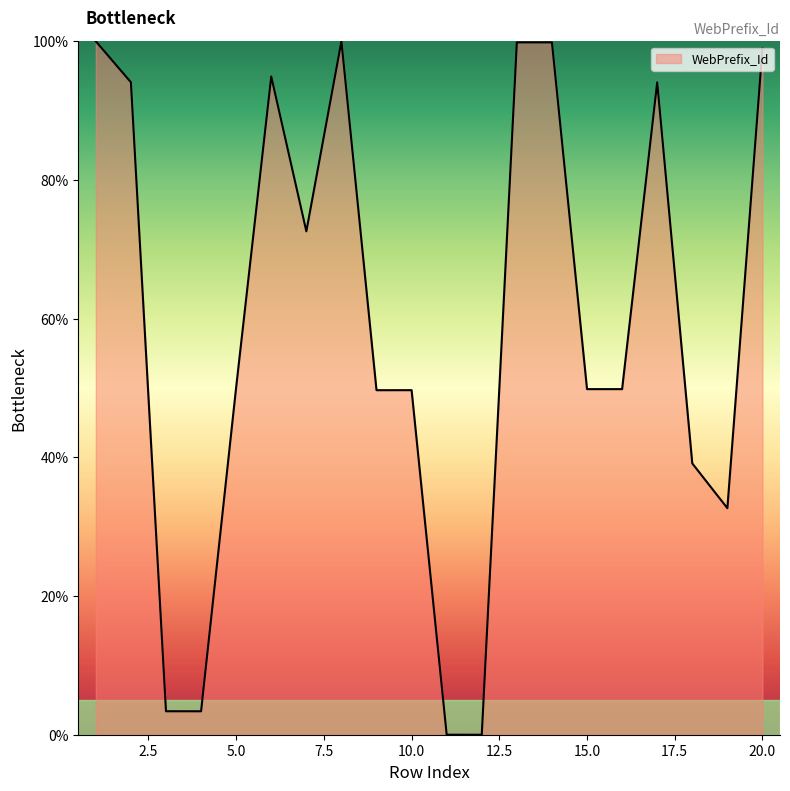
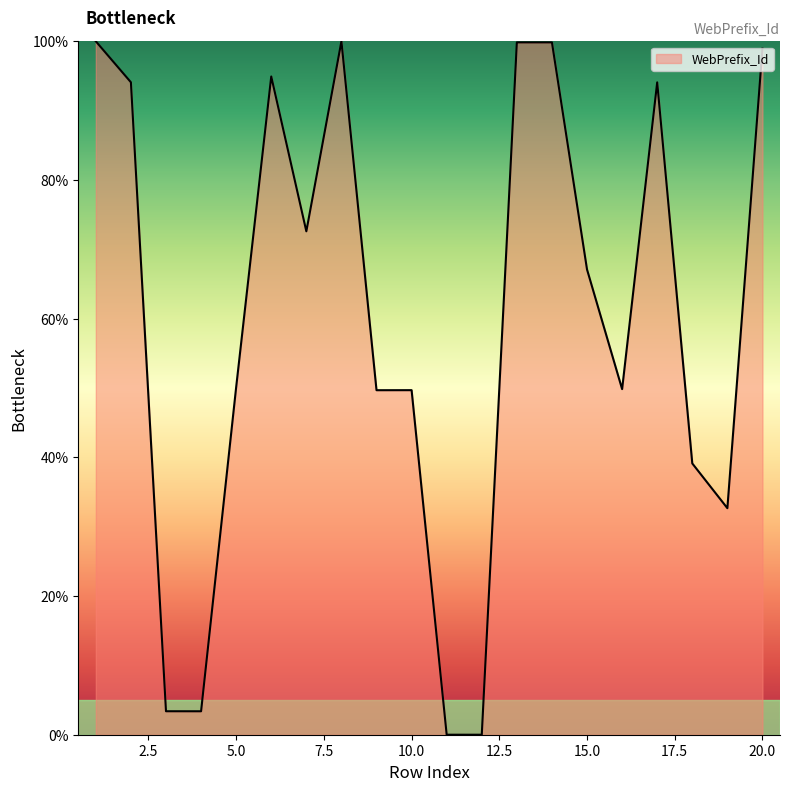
15.0: 50% -> 67%
